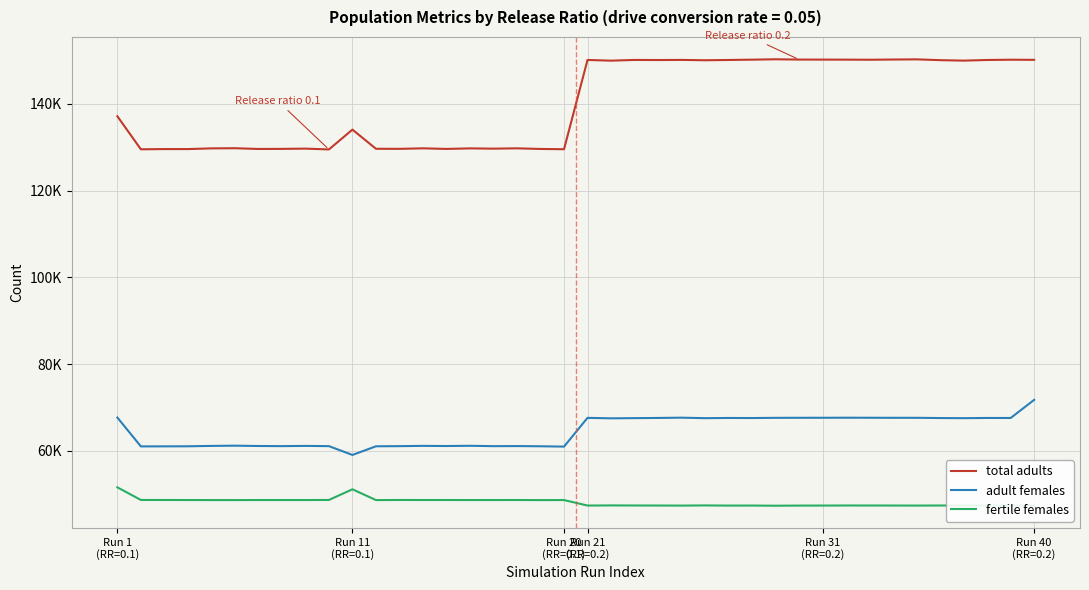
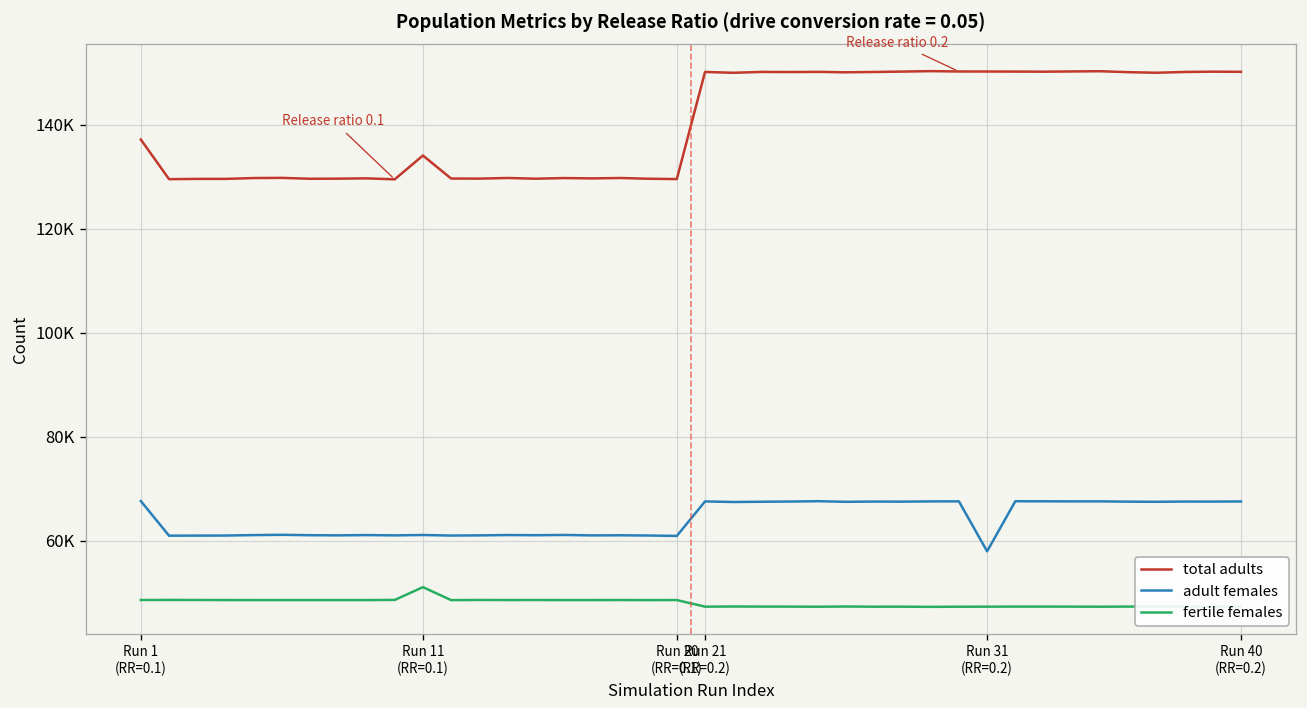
fertile females, Run 1 (RR=0.1): 52000 -> 49000
adult females, Run 11 (RR=0.1): 59000 -> 61000
adult females, Run 31 (RR=0.2): 68000 -> 58000
adult females, Run 40 (RR=0.2): 72000 -> 68000
